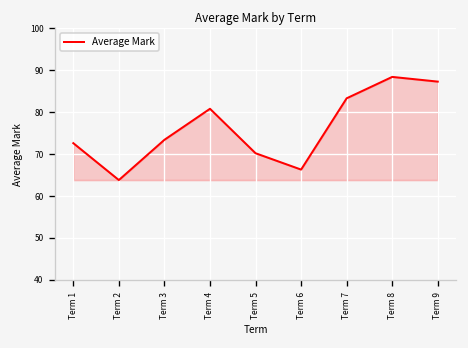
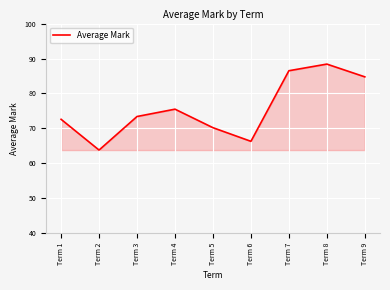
Term 4: 81 -> 76
Term 7: 83 -> 87
Term 9: 87 -> 85
